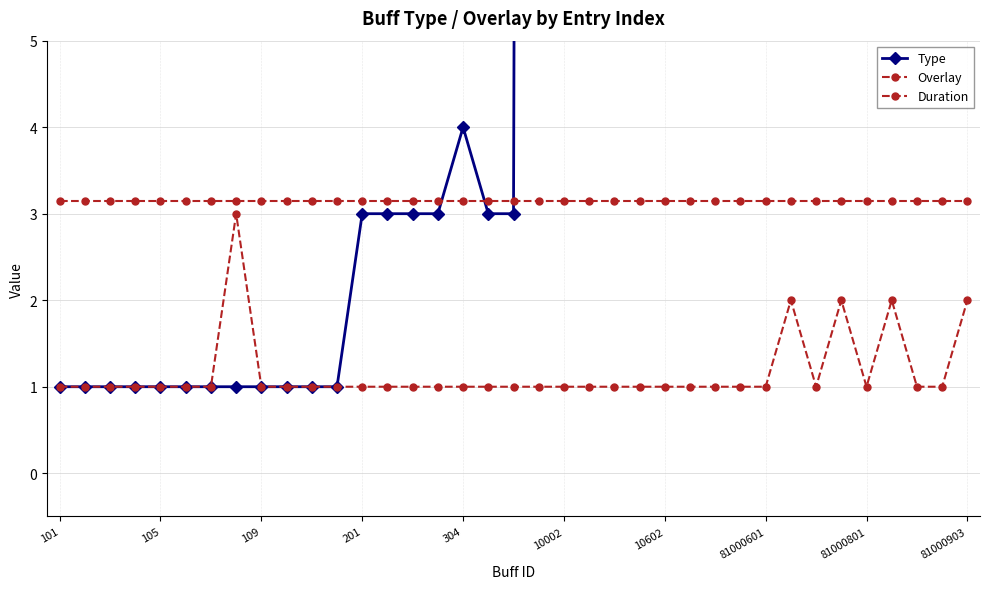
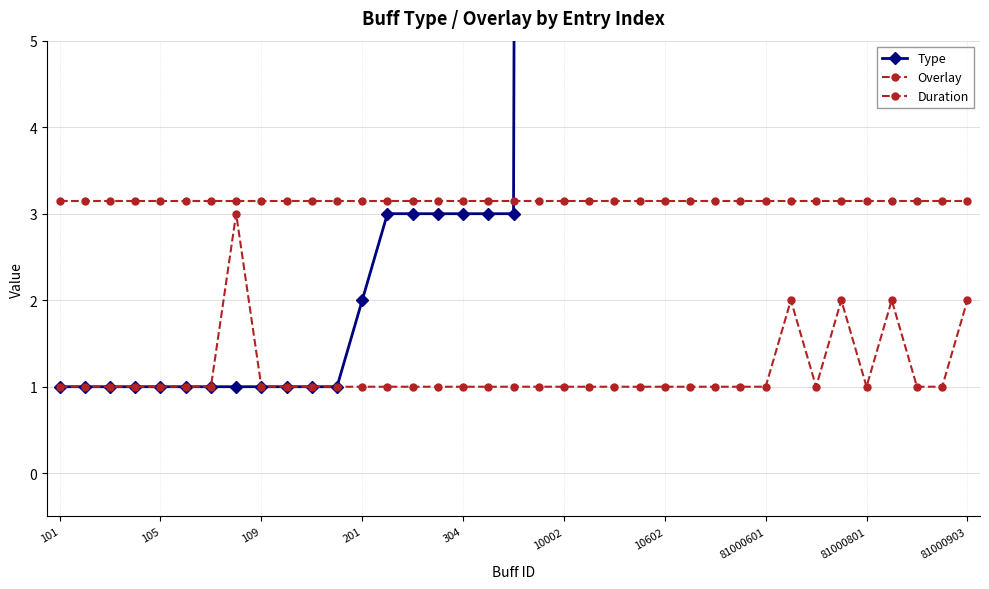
Type, 201: 3 -> 2
Type, 304: 4 -> 3
